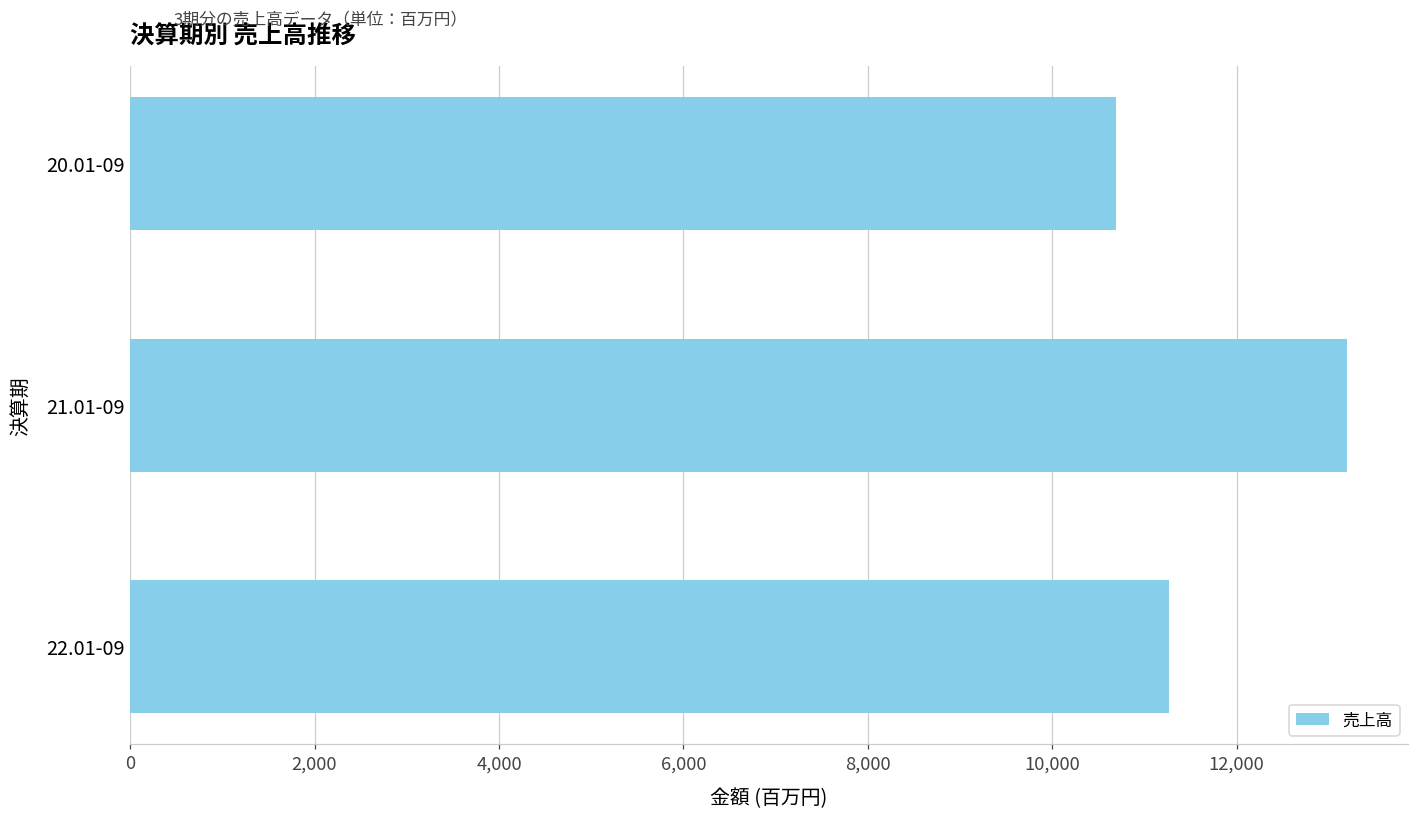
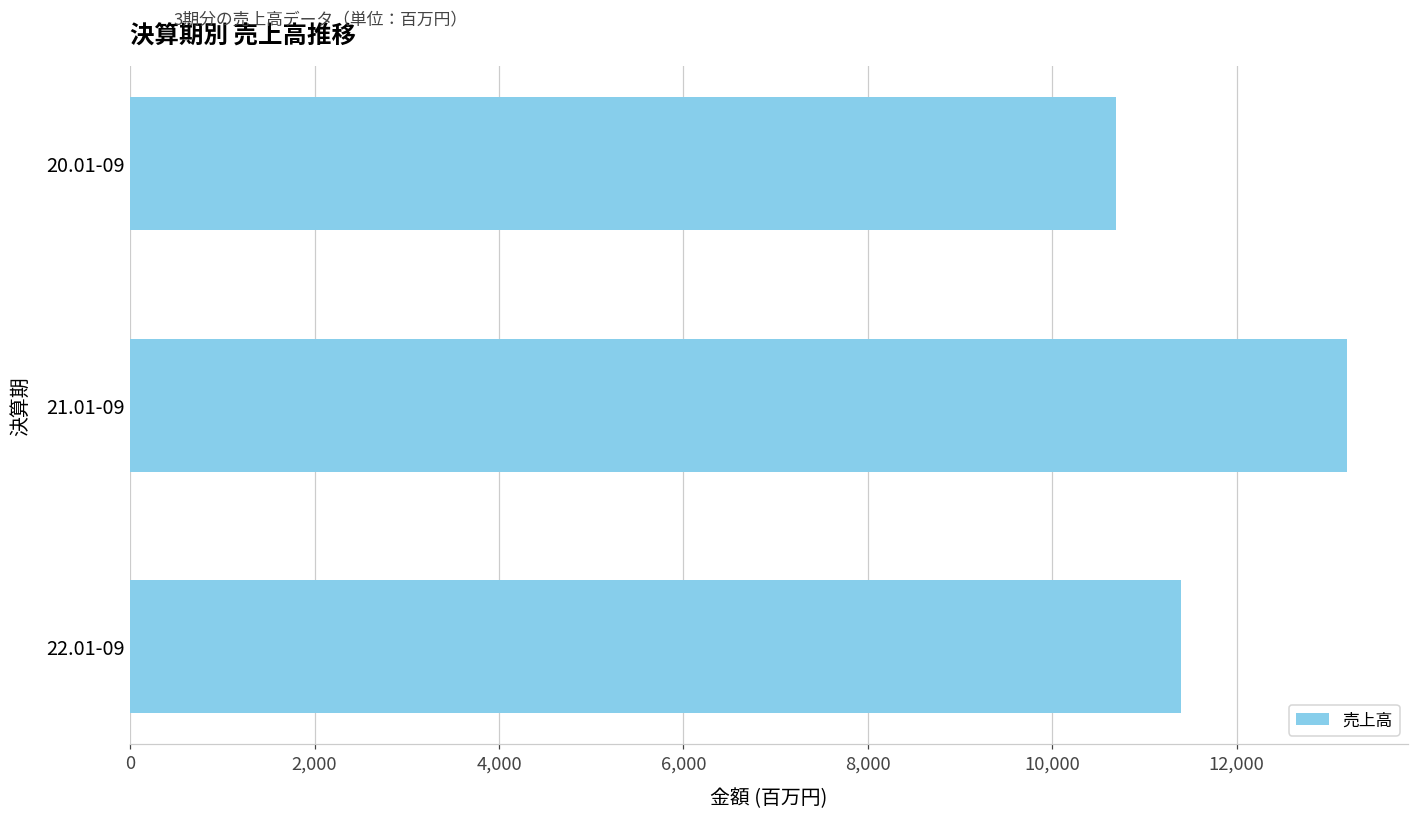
22.01-09: 11,300 -> 11,400
